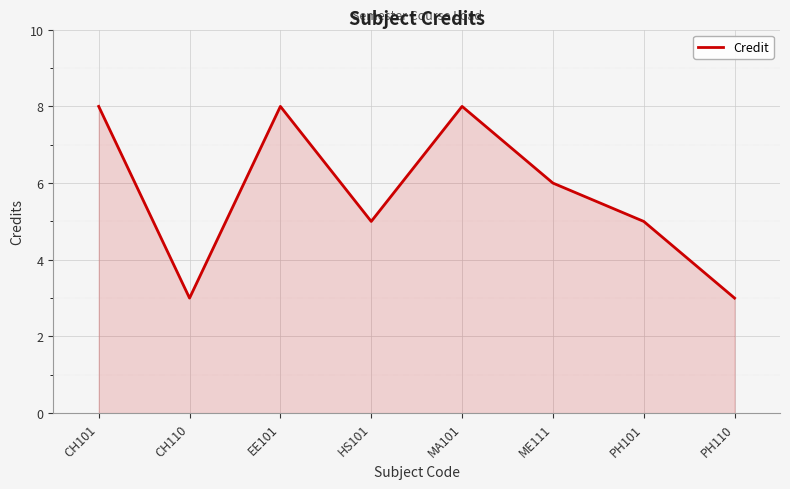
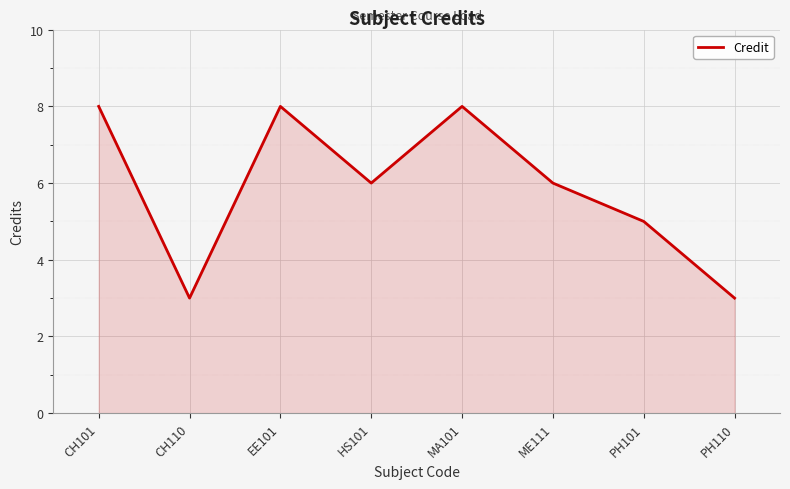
HS101: 5 -> 6
